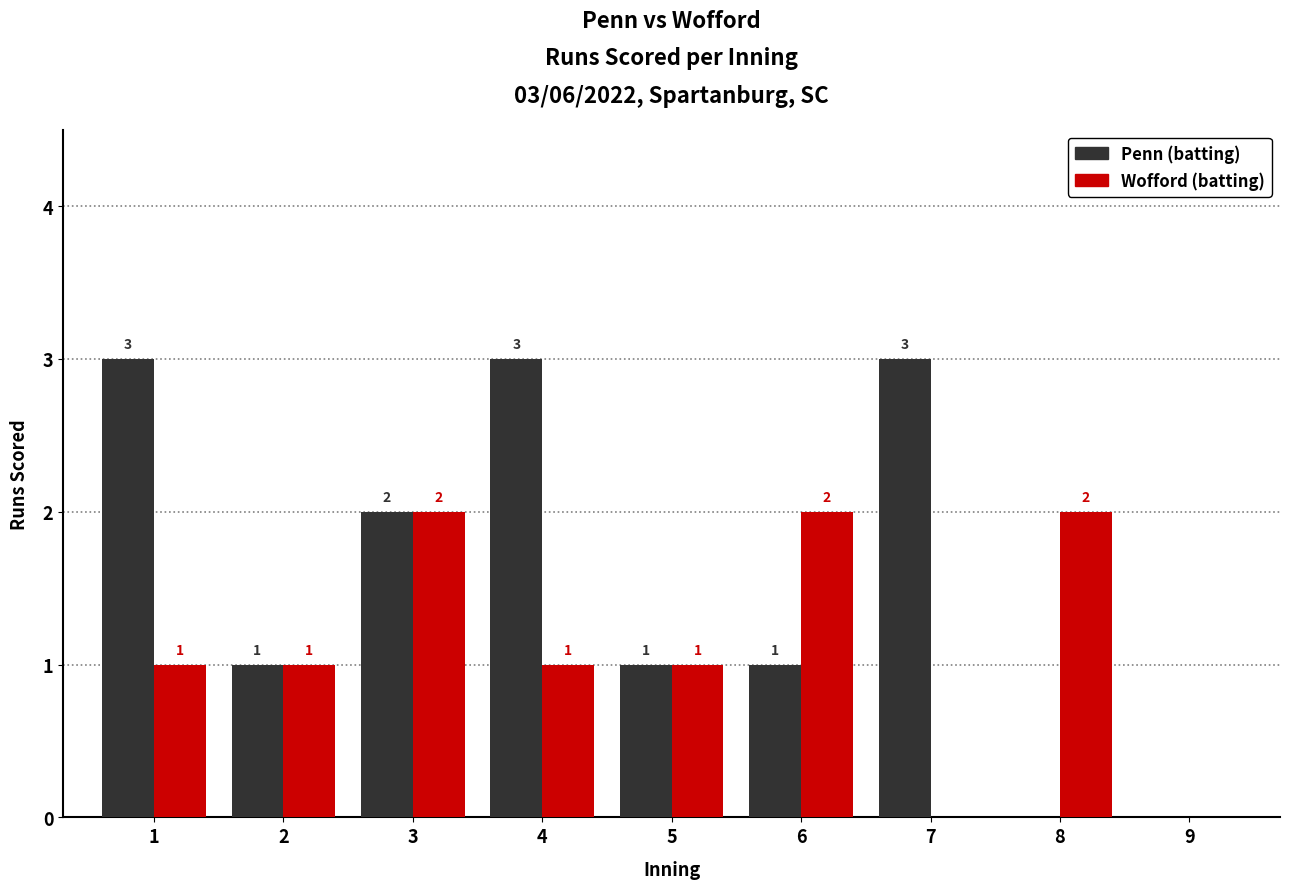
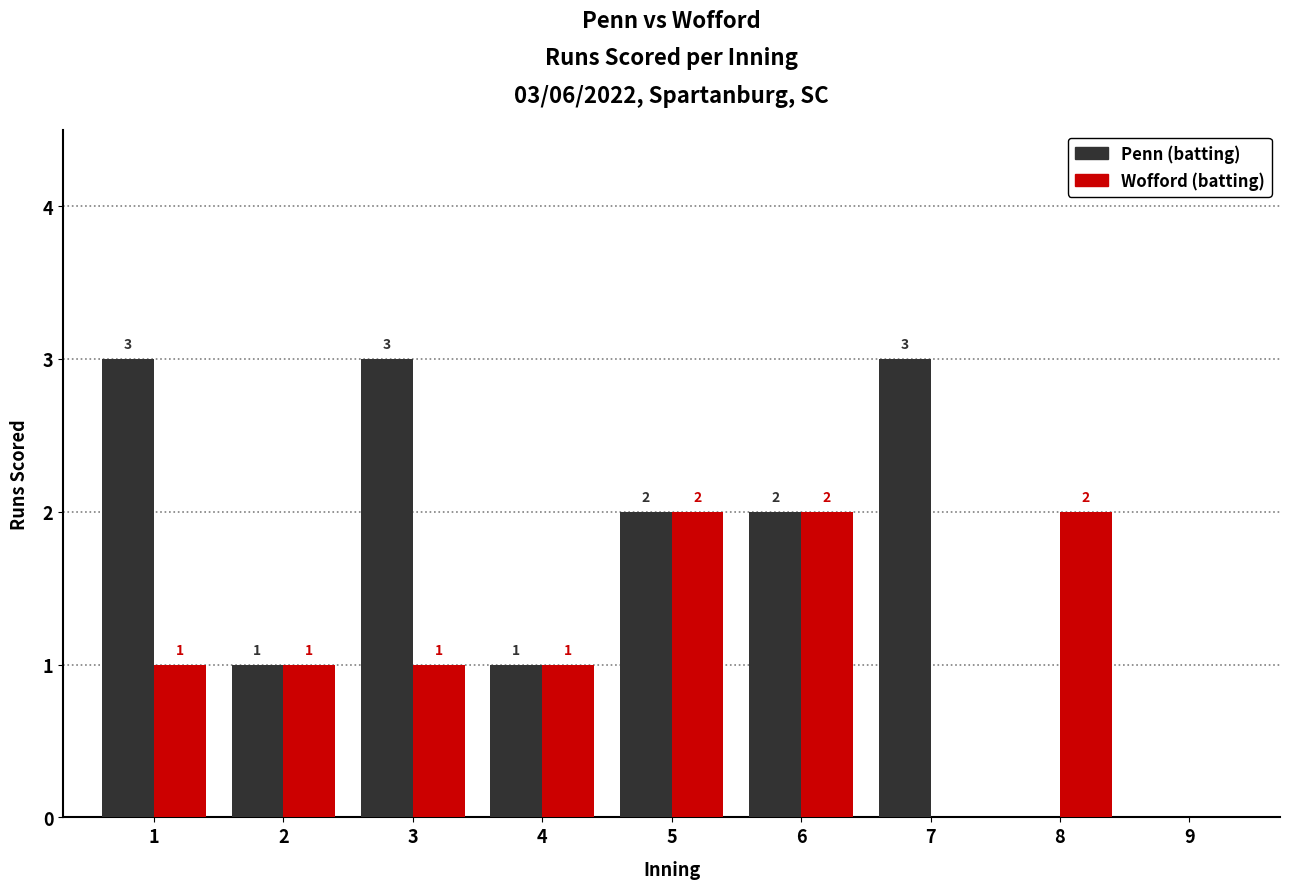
Penn (batting), 3: 2 -> 3
Wofford (batting), 3: 2 -> 1
Penn (batting), 4: 3 -> 1
Penn (batting), 5: 1 -> 2
Wofford (batting), 5: 1 -> 2
Penn (batting), 6: 1 -> 2
